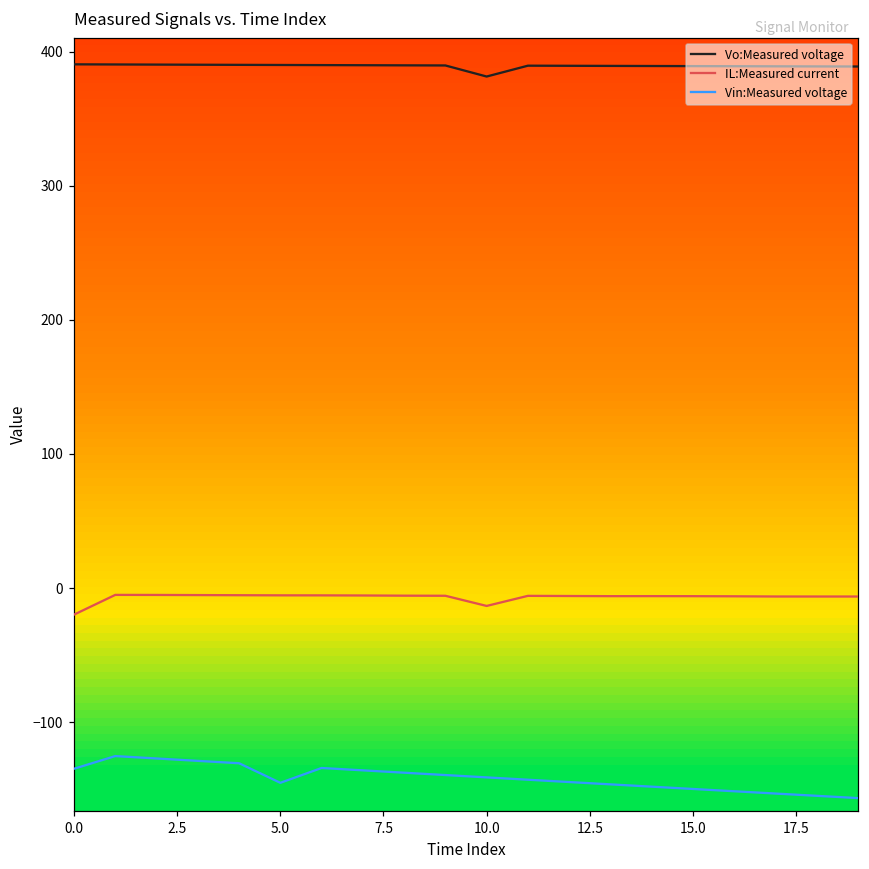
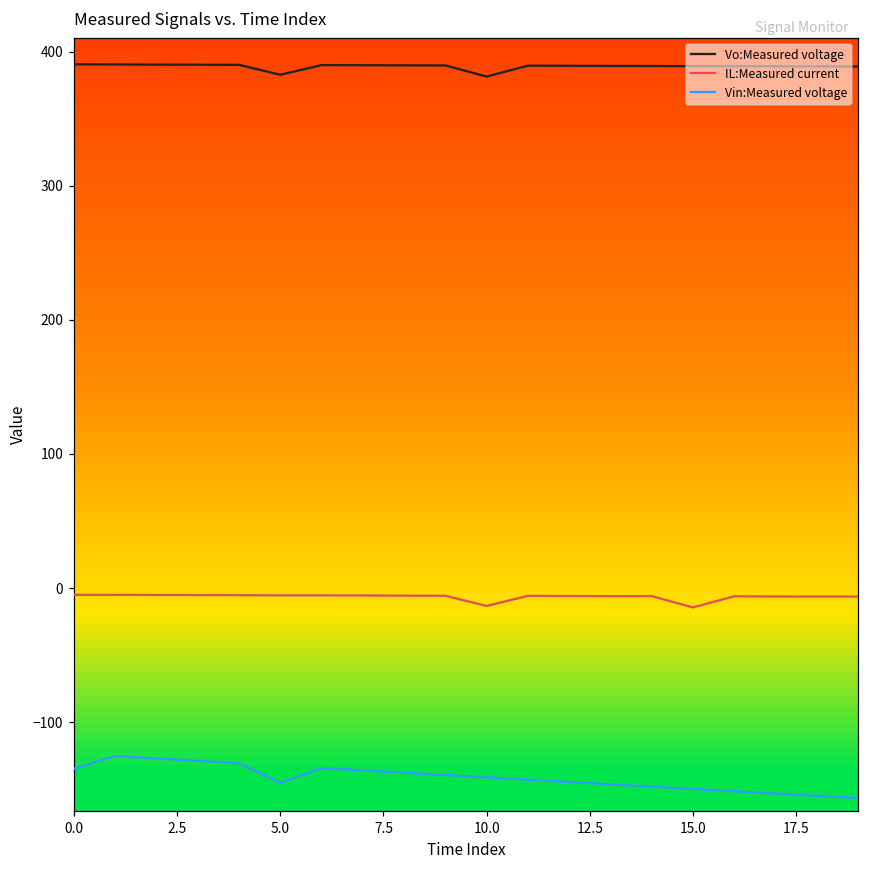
IL:Measured current, 0.0: -20 -> -5
Vo:Measured voltage, 5.0: 390 -> 383
IL:Measured current, 15.0: -6 -> -14
